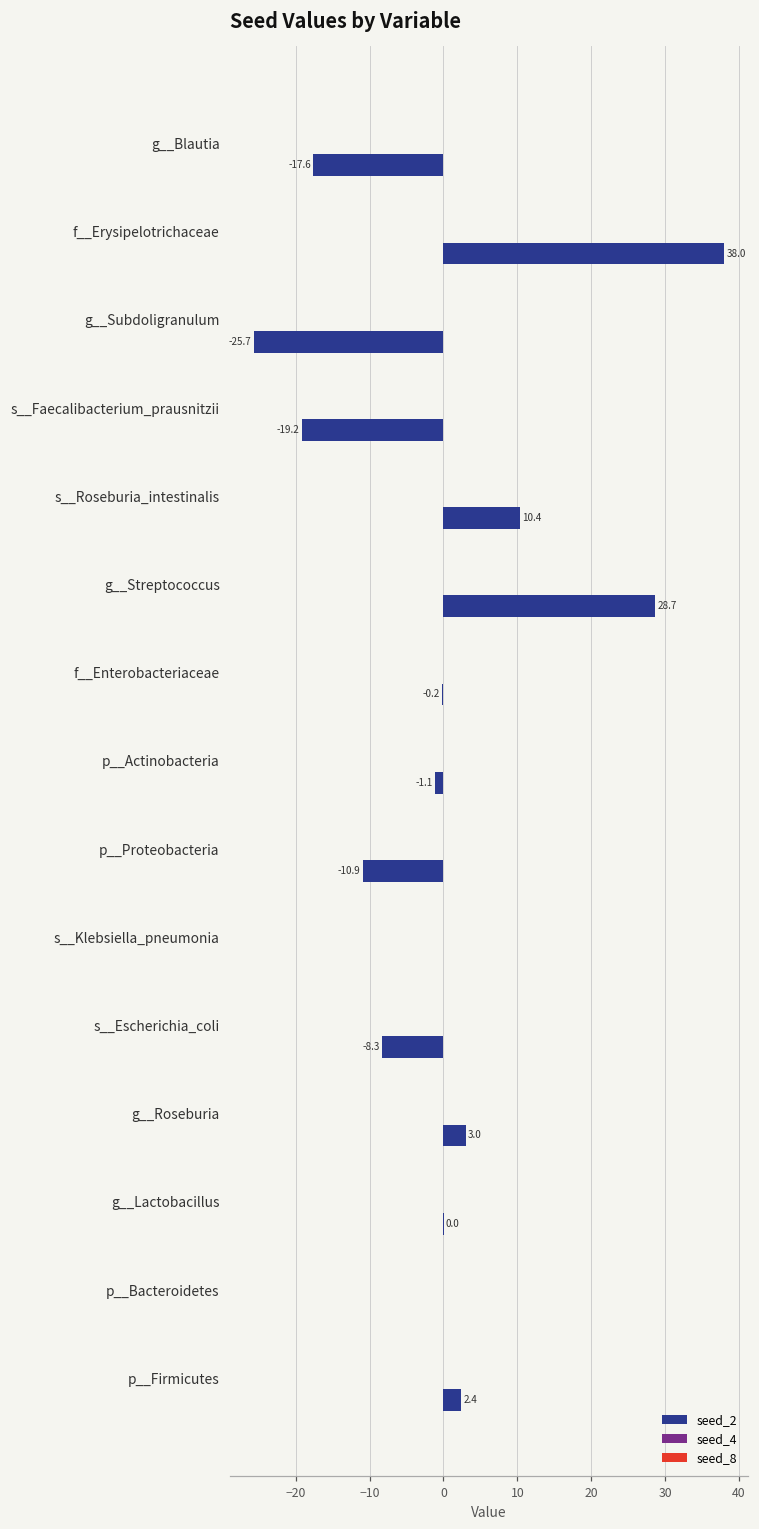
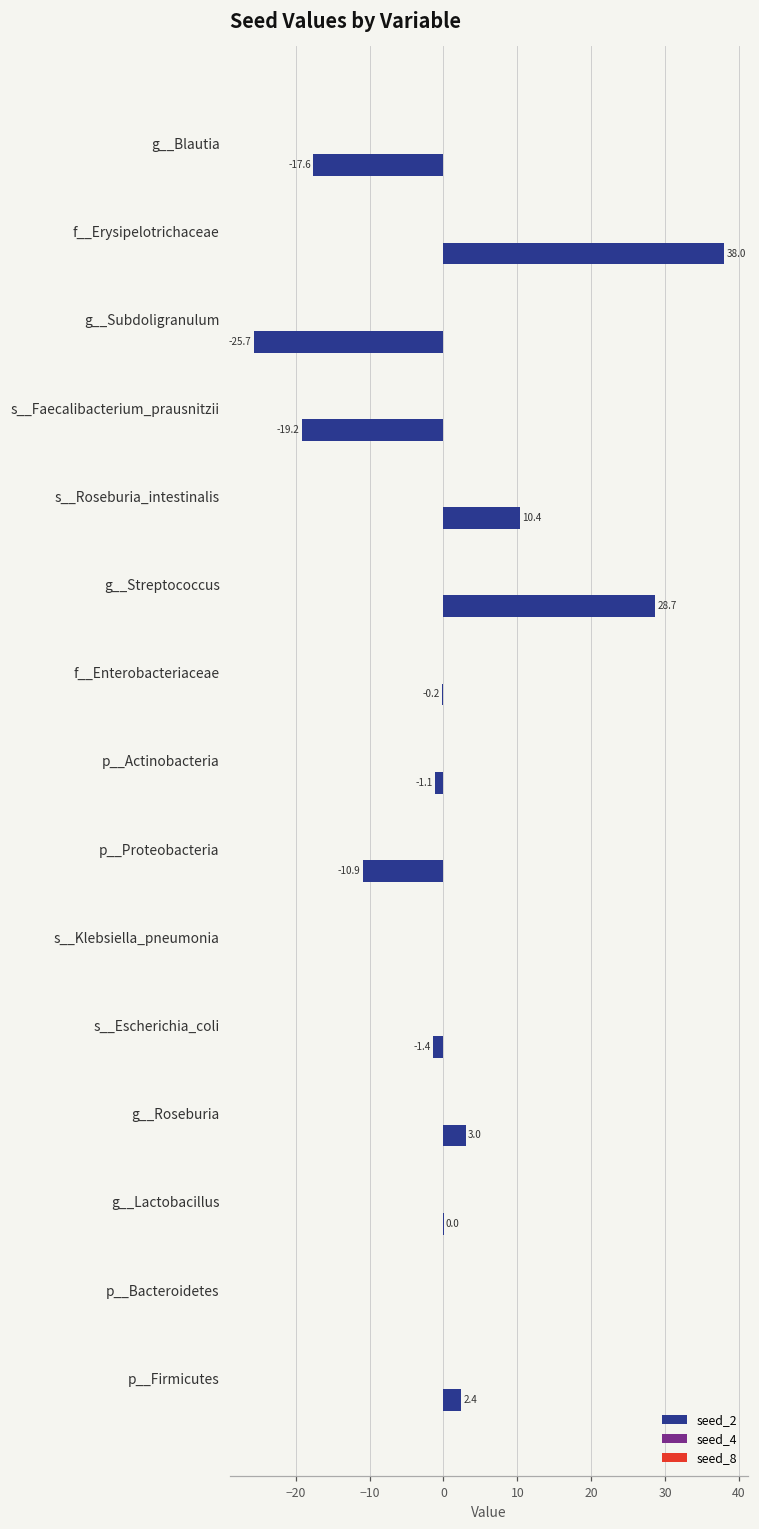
seed_2, s__Escherichia_coli: -8.3 -> -1.4
